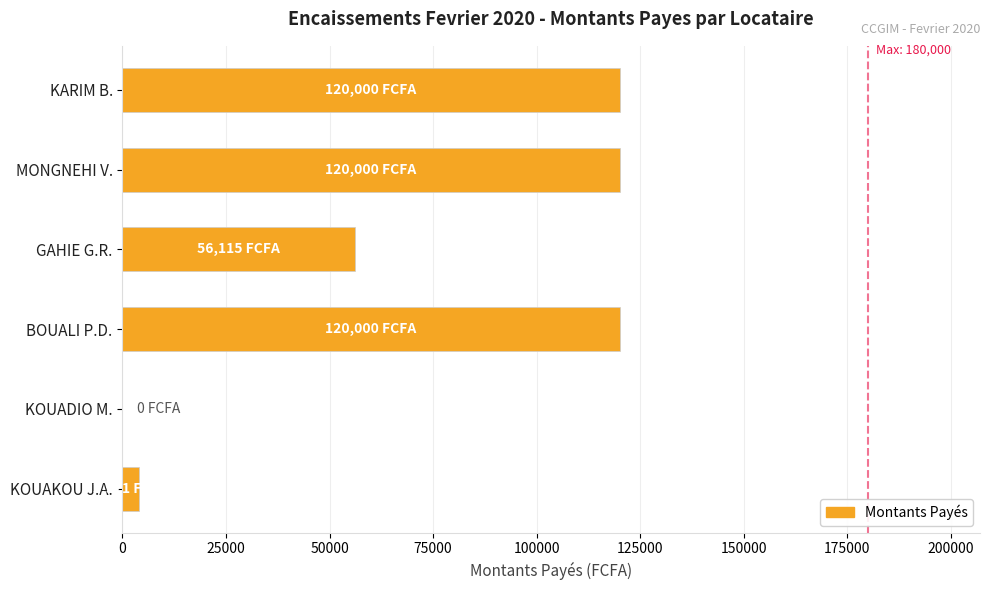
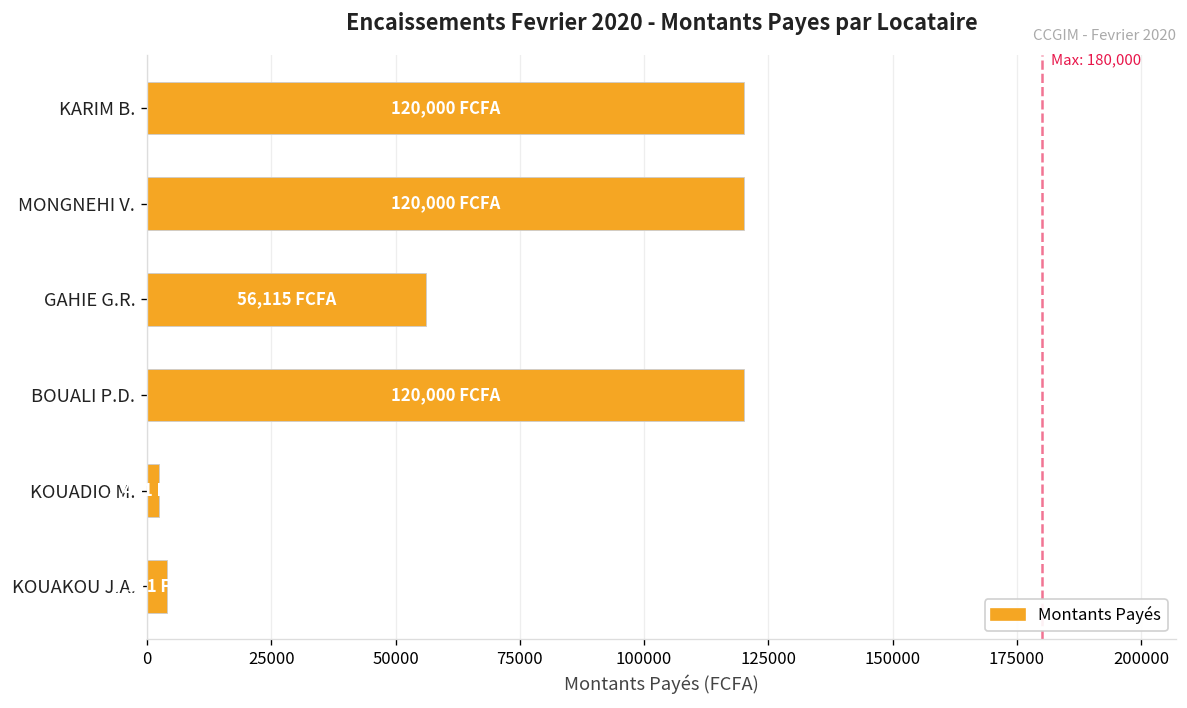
KOUADIO M.: 0 -> 2000
